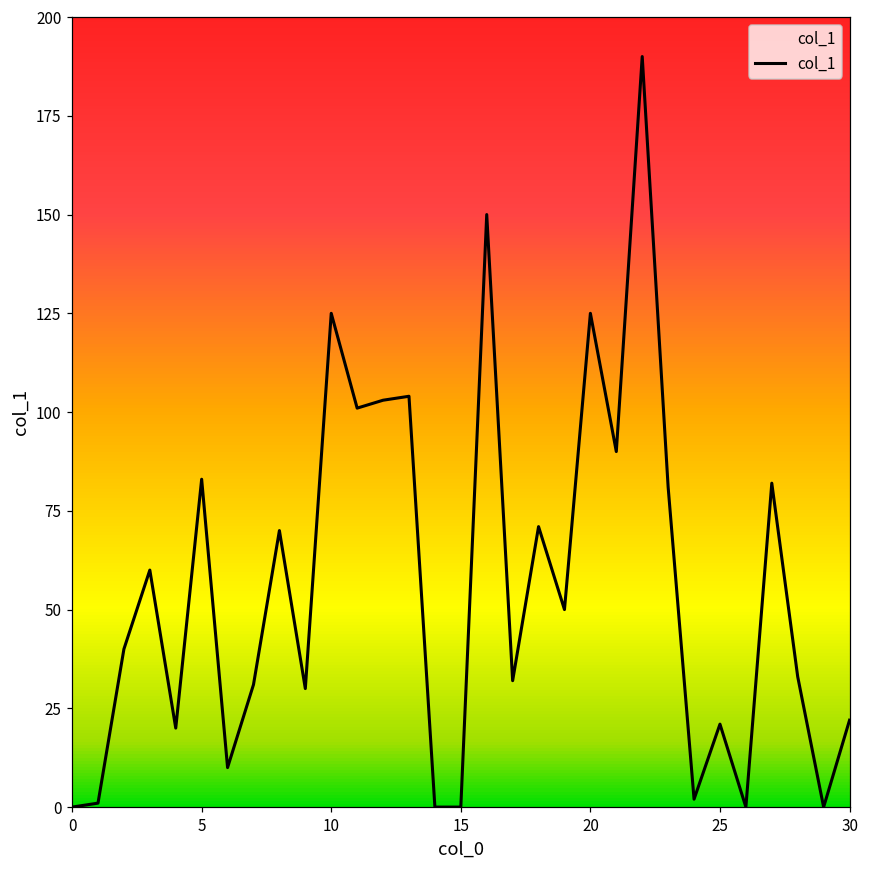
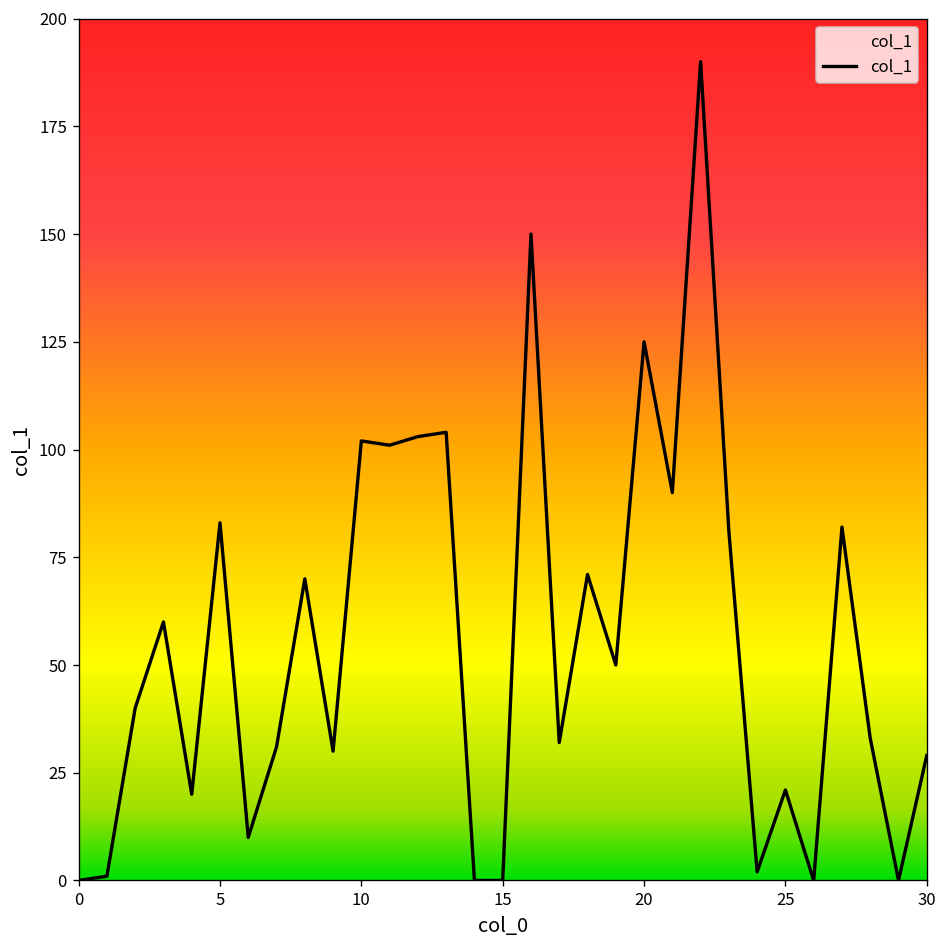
10: 125 -> 102
30: 22 -> 29
